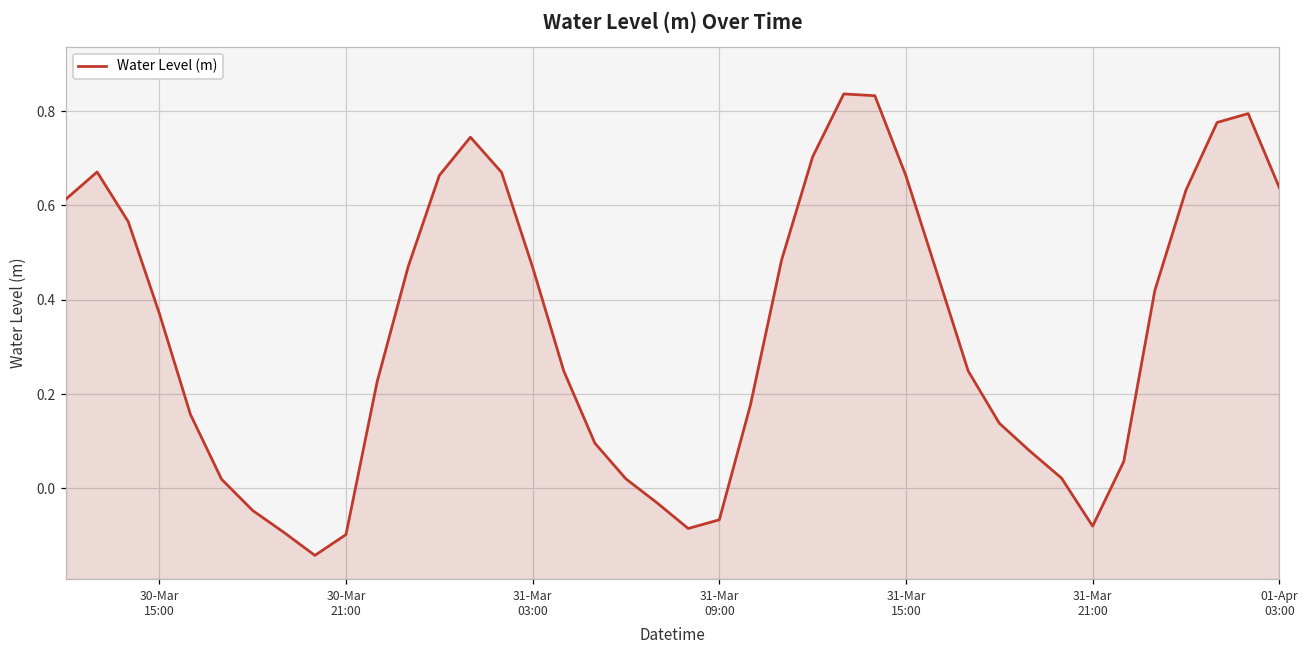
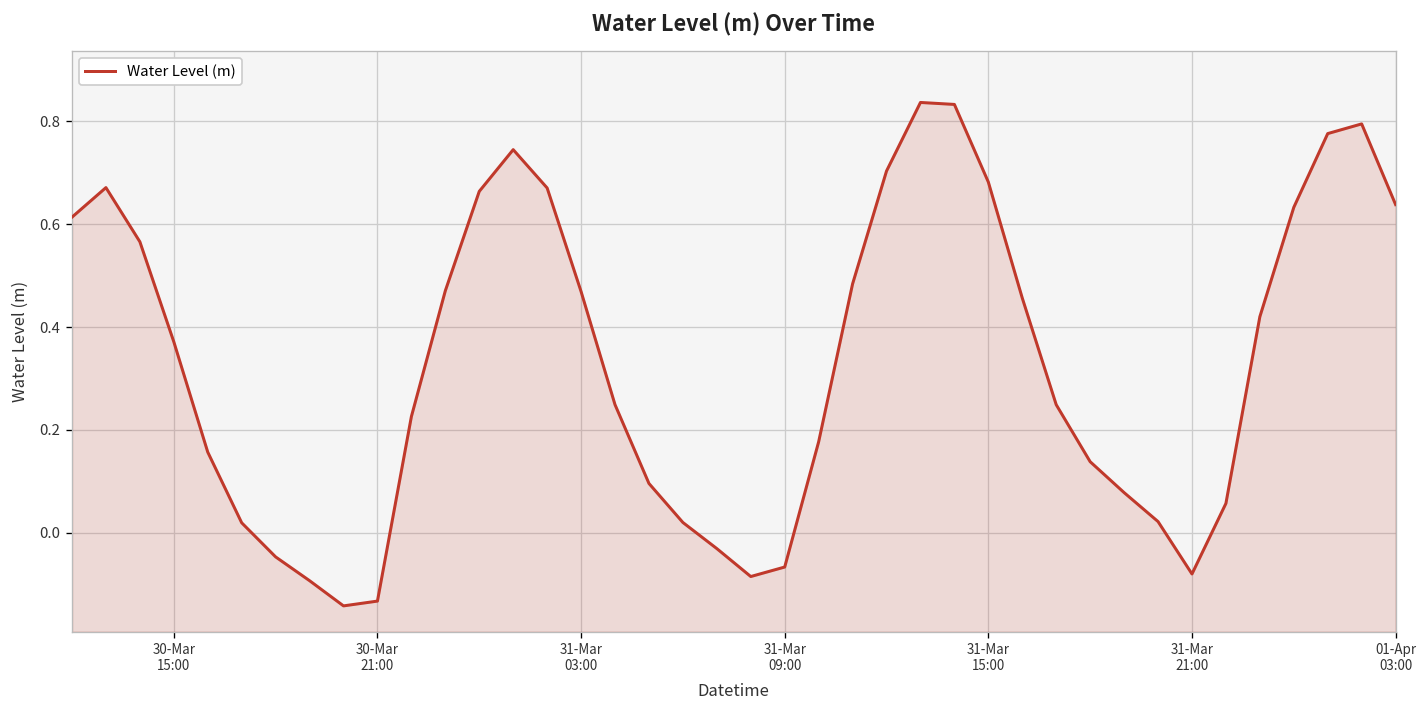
30-Mar 21:00: -0.10 -> -0.13
31-Mar 15:00: 0.66 -> 0.68
